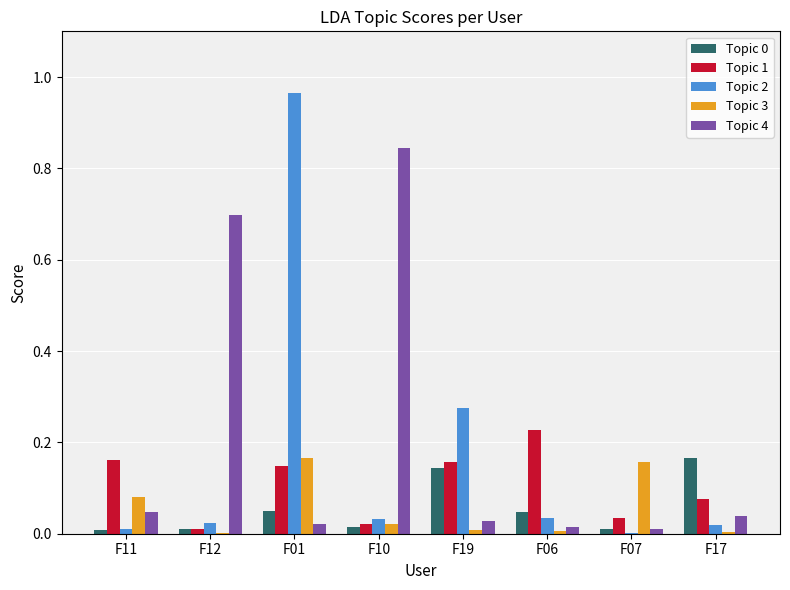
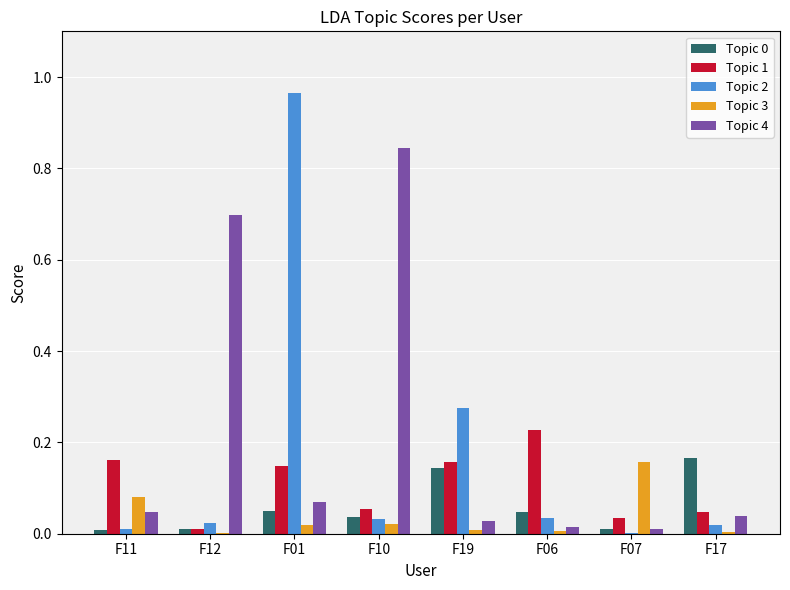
Topic 3, F01: 0.16 -> 0.02
Topic 4, F01: 0.02 -> 0.07
Topic 0, F10: 0.02 -> 0.04
Topic 1, F10: 0.02 -> 0.05
Topic 1, F17: 0.08 -> 0.05
